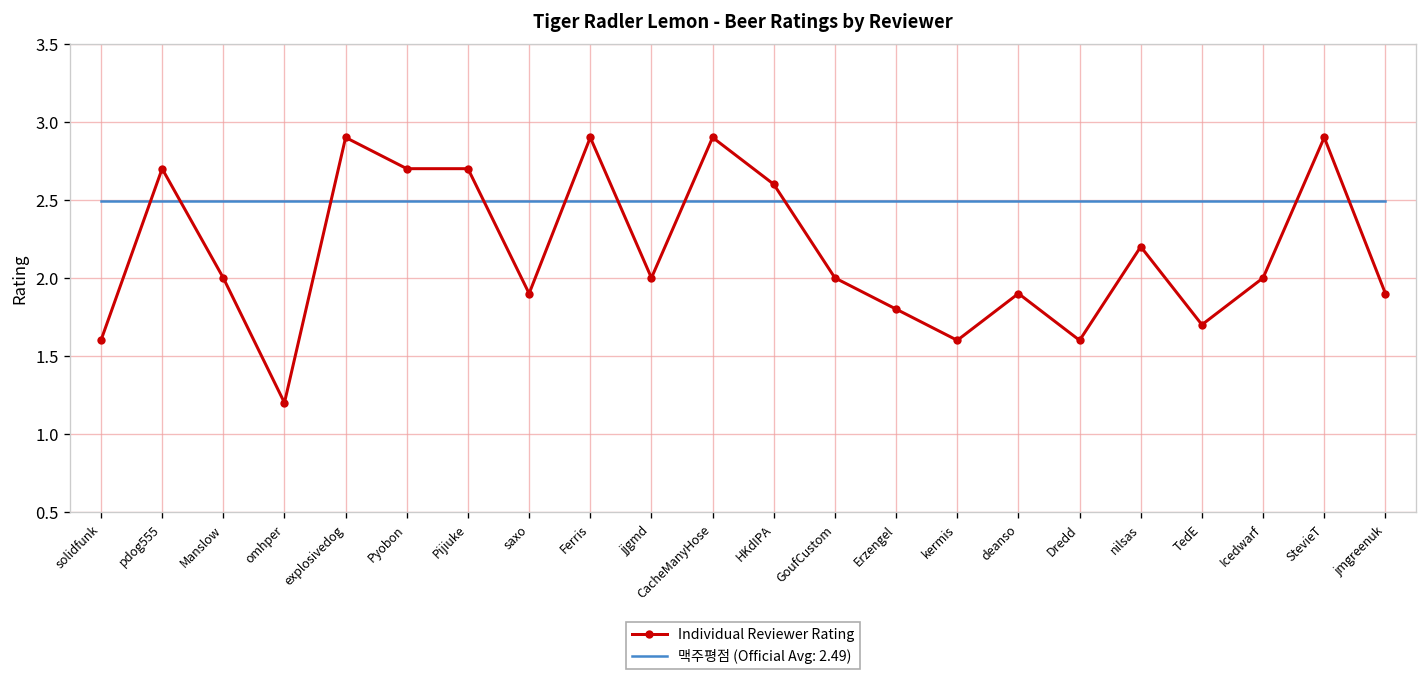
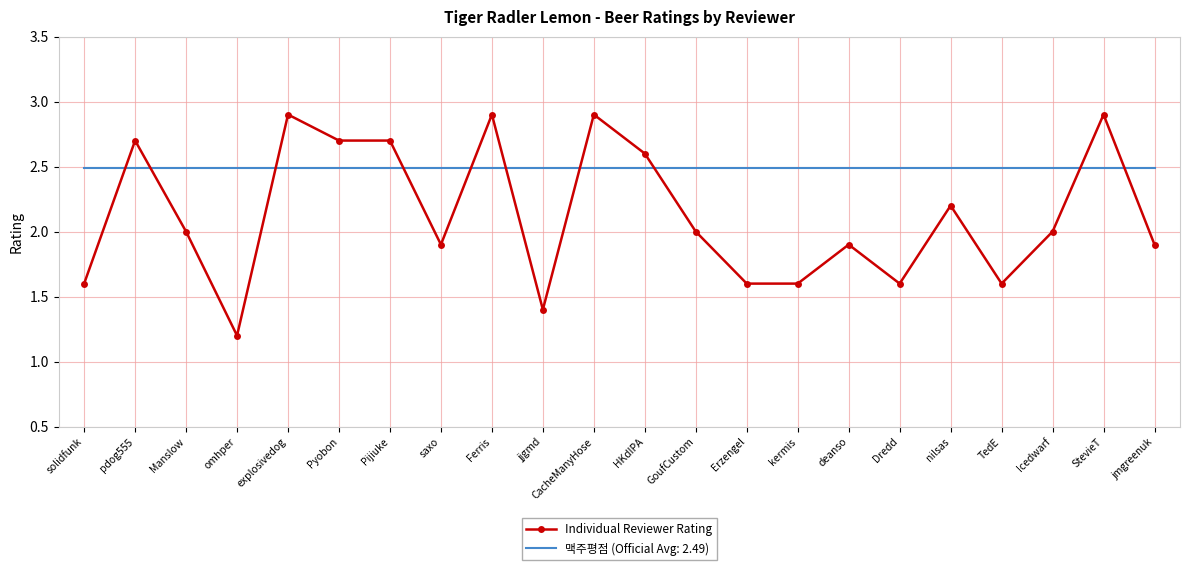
Individual Reviewer Rating, jjgmd: 2.0 -> 1.4
Individual Reviewer Rating, Erzengel: 1.8 -> 1.6
Individual Reviewer Rating, TedE: 1.7 -> 1.6
